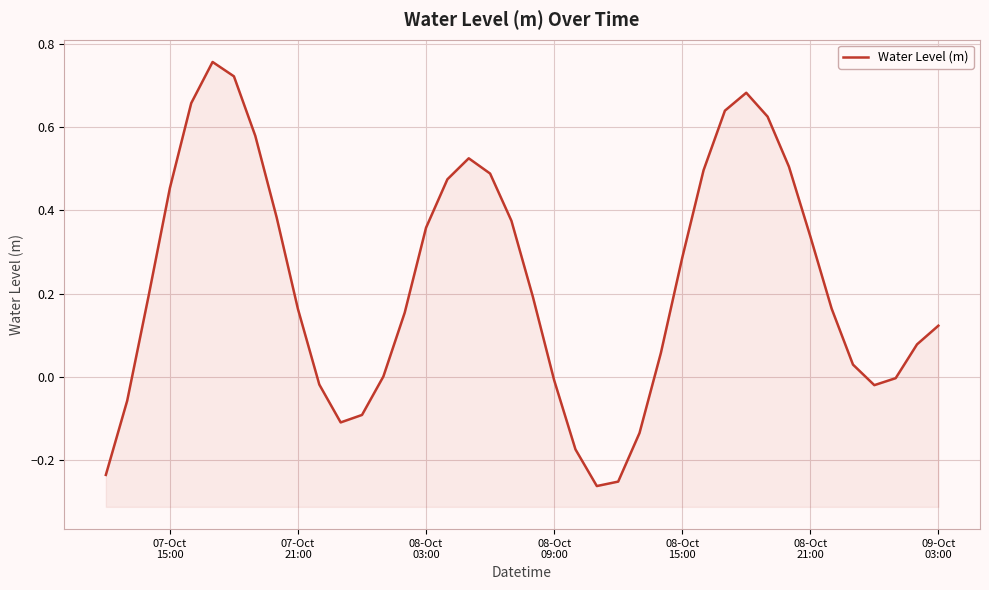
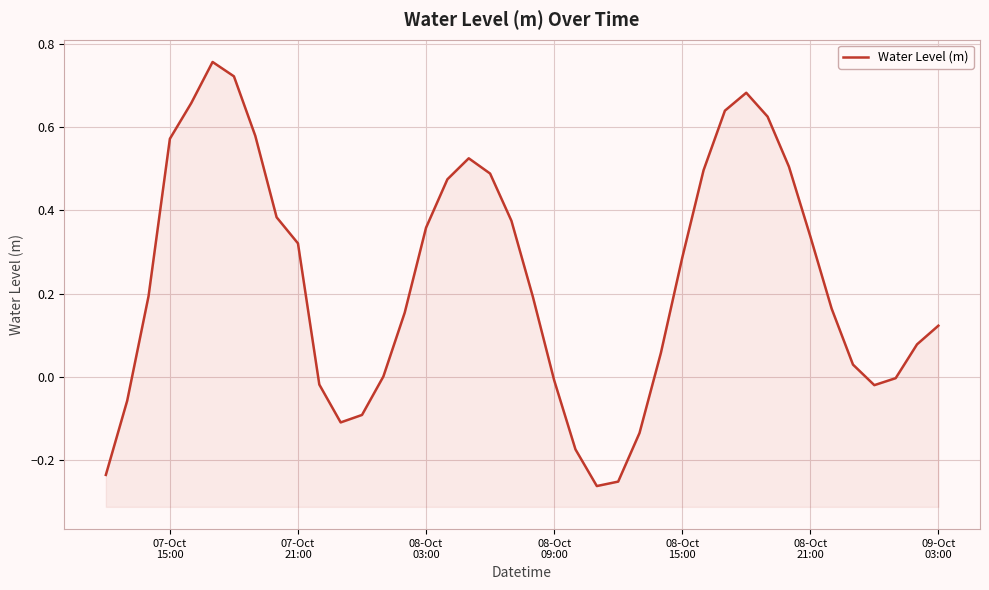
07-Oct 15:00: 0.45 -> 0.57
07-Oct 21:00: 0.16 -> 0.32
